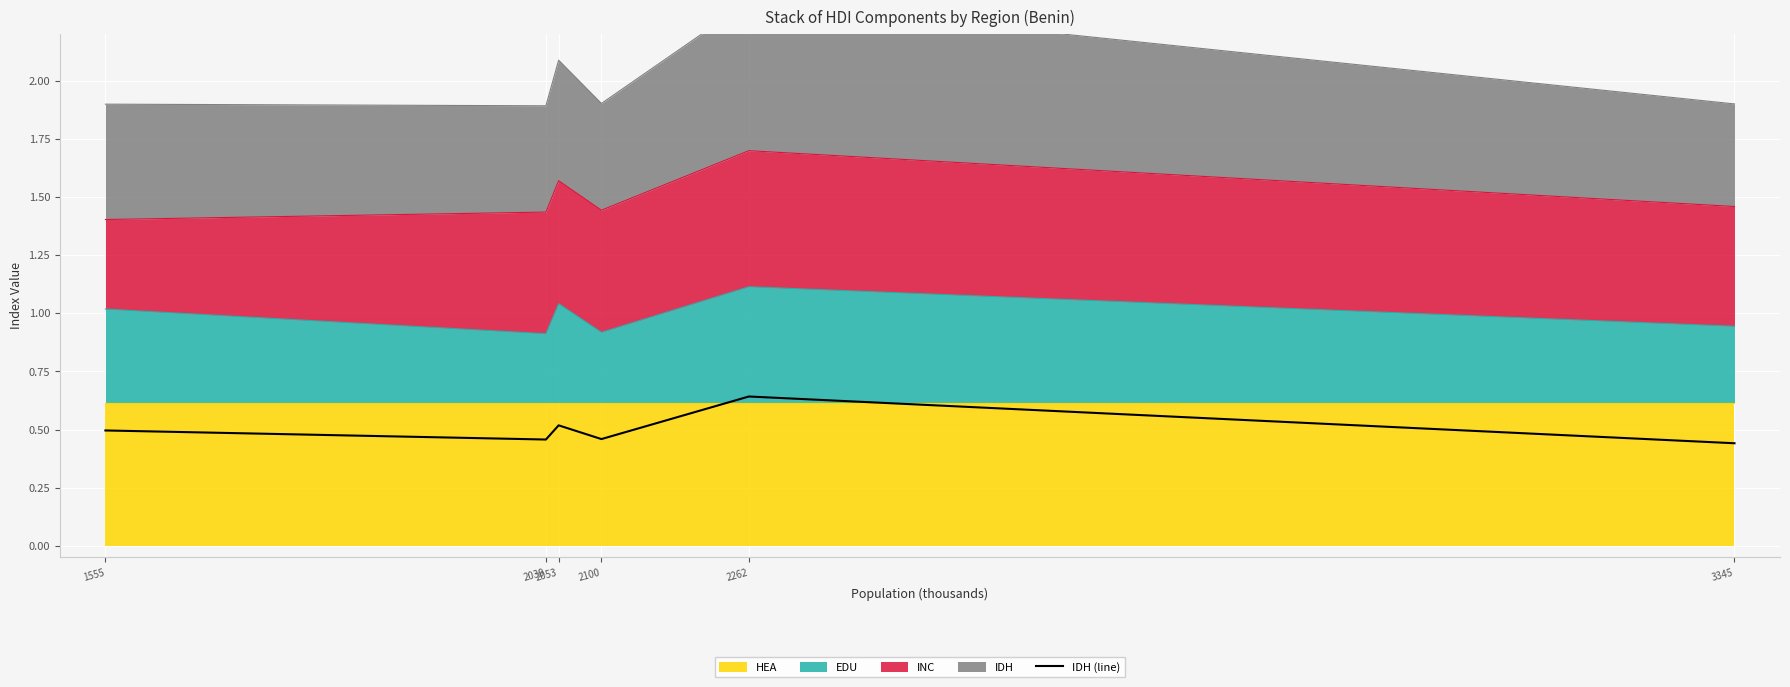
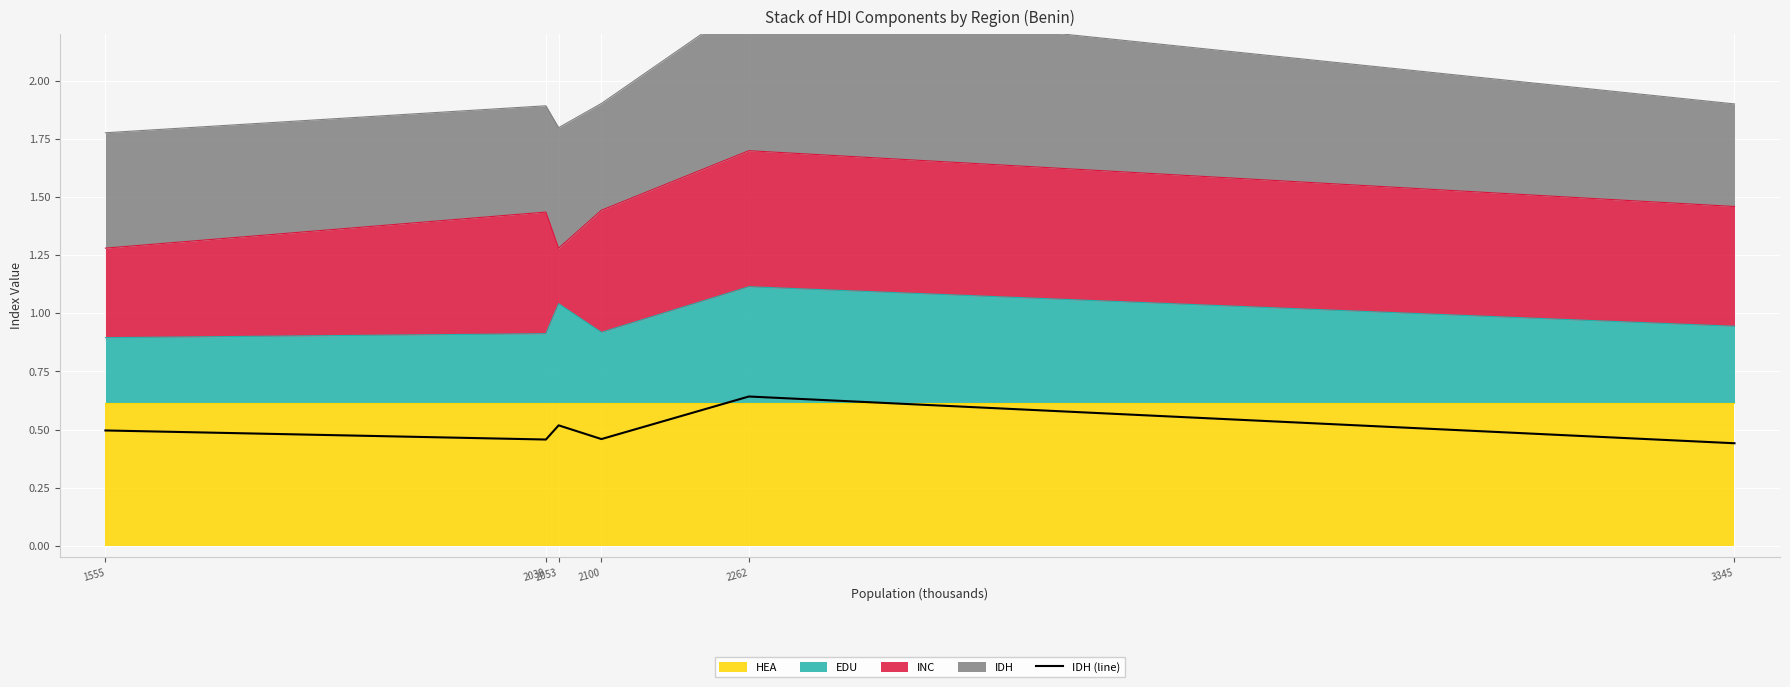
EDU, 1555: 0.40 -> 0.28
INC, 2053: 0.53 -> 0.24
